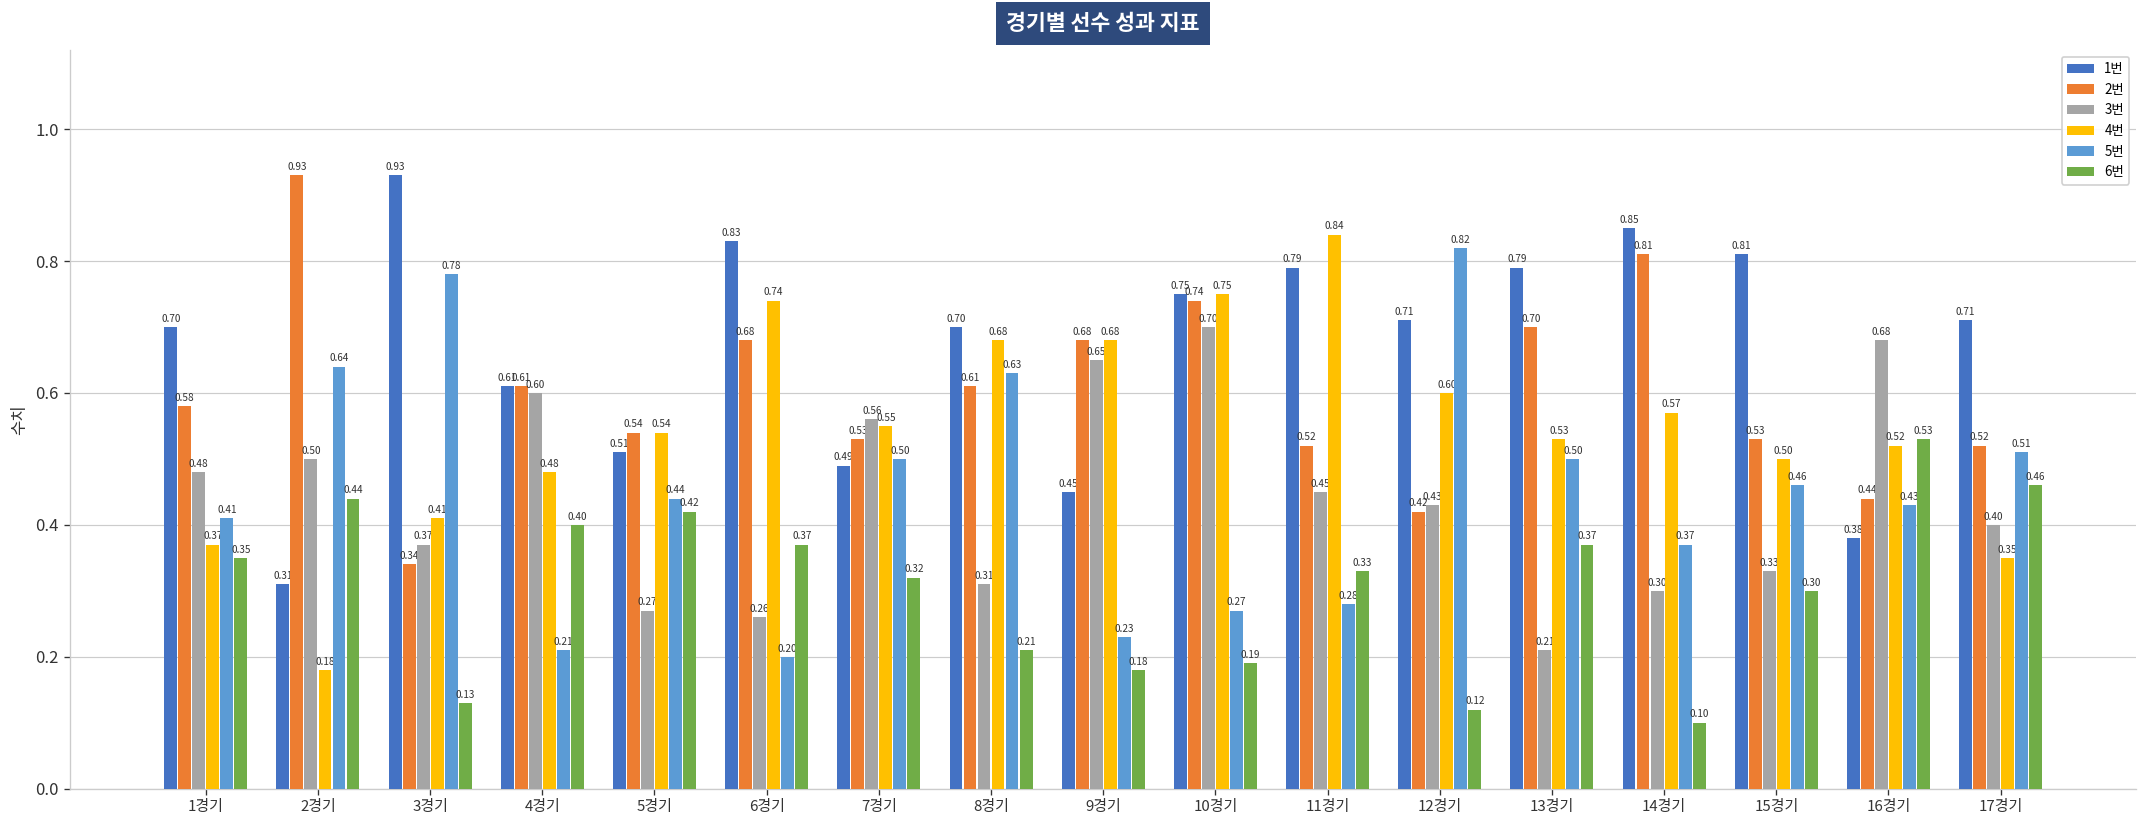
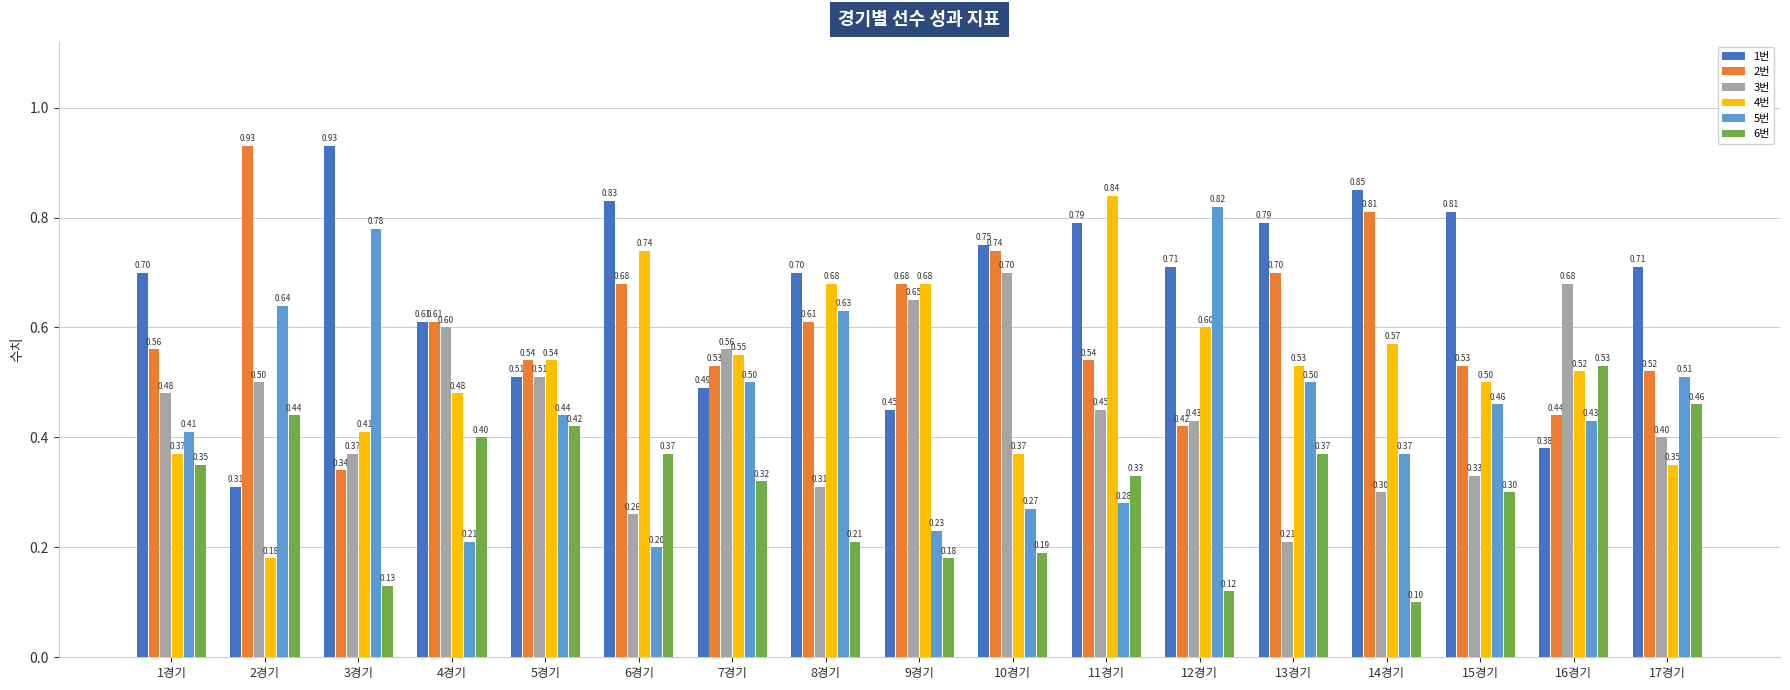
2번, 1경기: 0.58 -> 0.56
3번, 5경기: 0.27 -> 0.51
4번, 10경기: 0.75 -> 0.37
2번, 11경기: 0.52 -> 0.54
